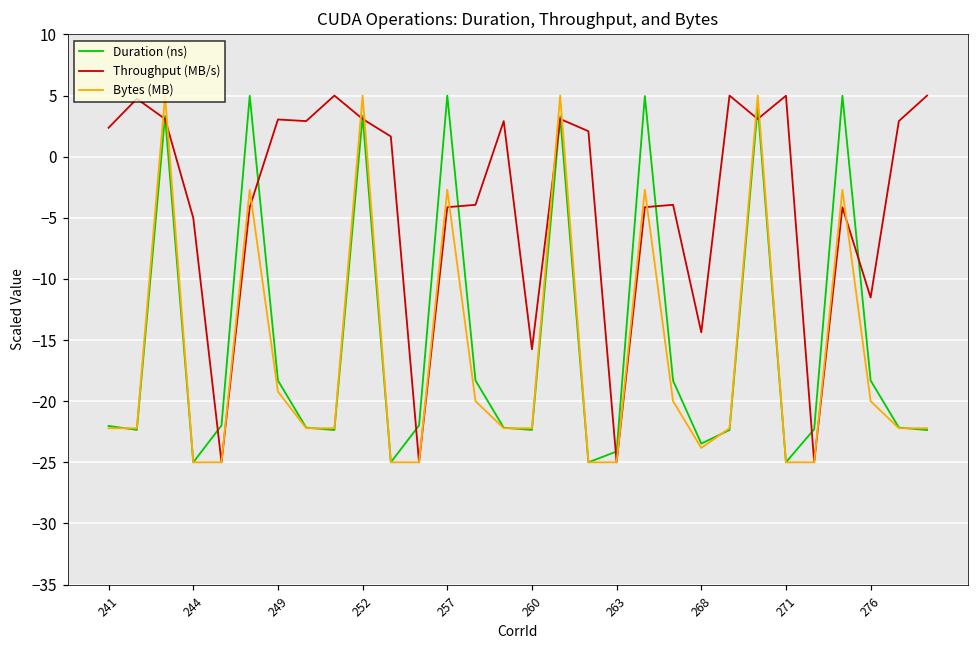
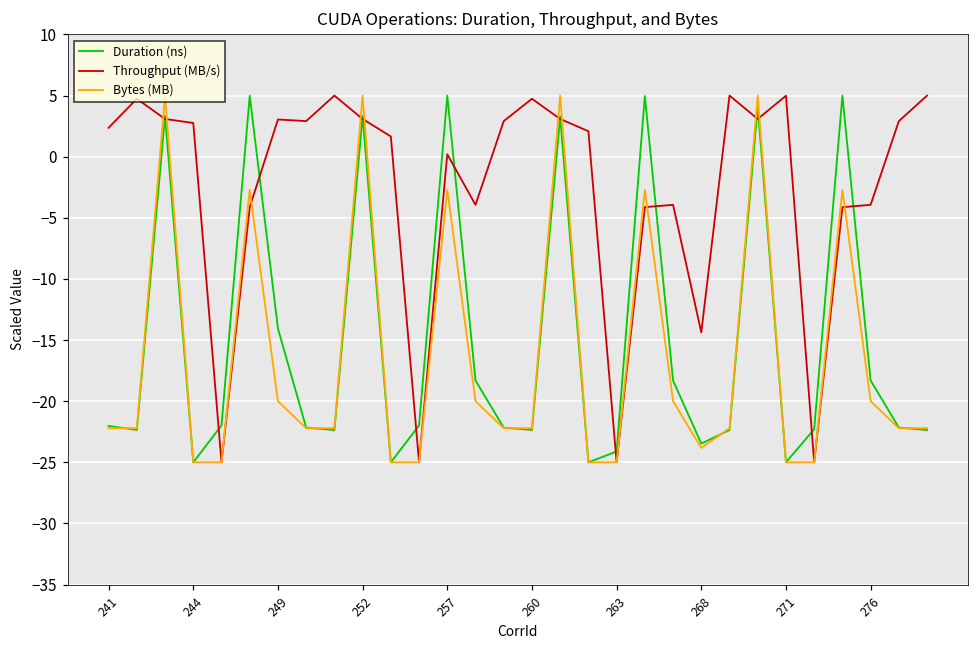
Throughput (MB/s), 244: -5.0 -> 2.8
Duration (ns), 249: -18.3 -> -14.1
Bytes (MB), 249: -19.2 -> -20.0
Throughput (MB/s), 257: -4.1 -> 0.2
Throughput (MB/s), 260: -15.8 -> 4.7
Throughput (MB/s), 276: -11.5 -> -3.9
